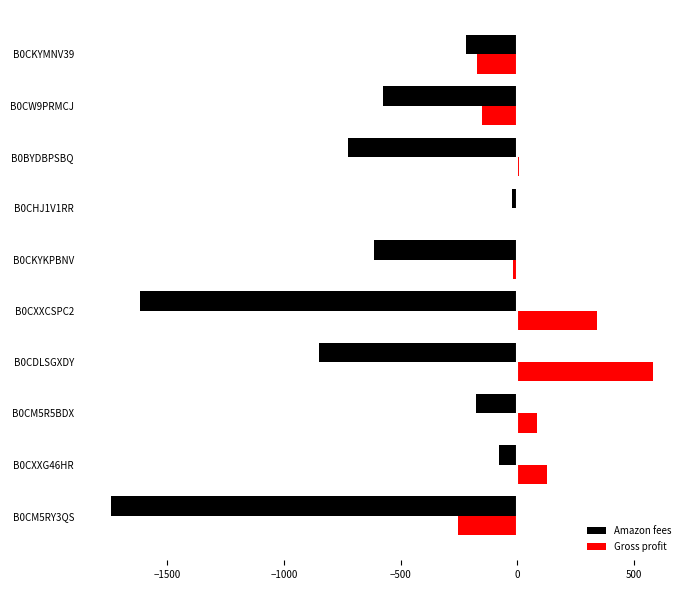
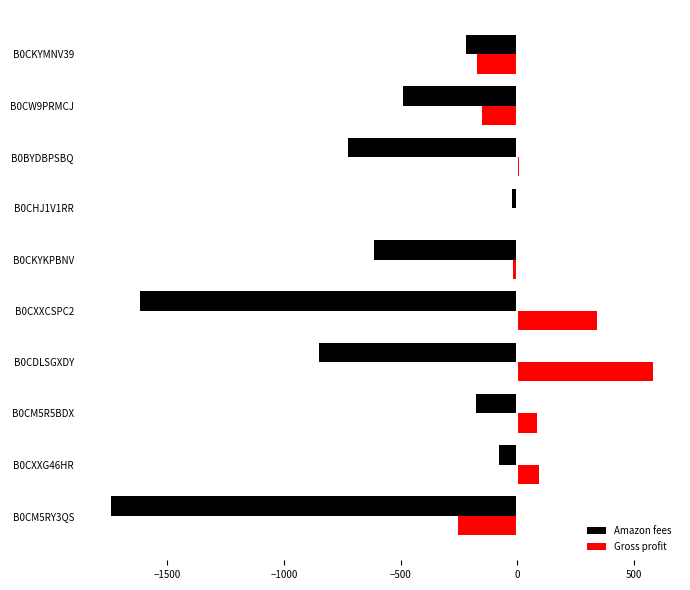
Amazon fees, B0CW9PRMCJ: -570 -> -490
Gross profit, B0CXXG46HR: 130 -> 90
